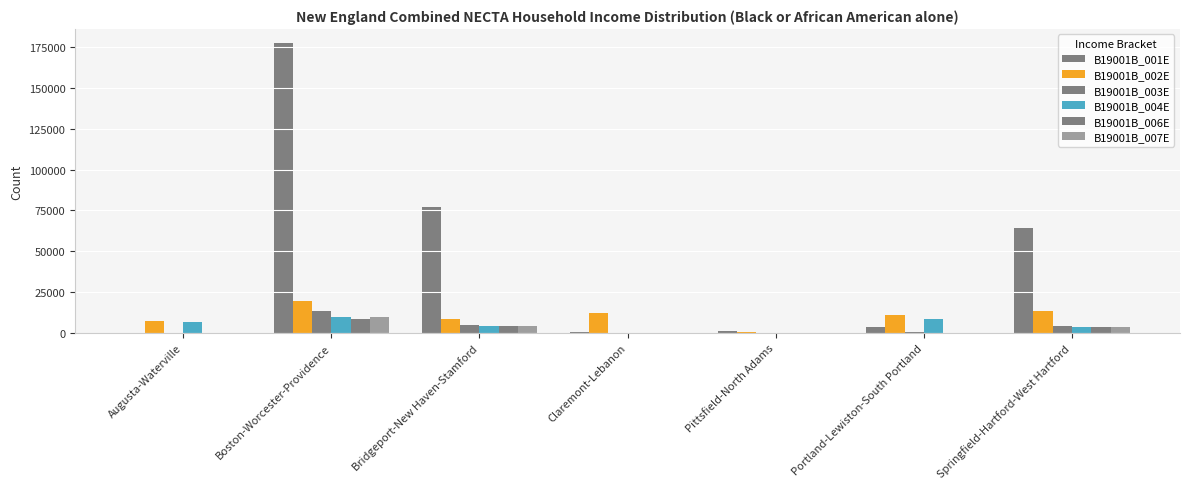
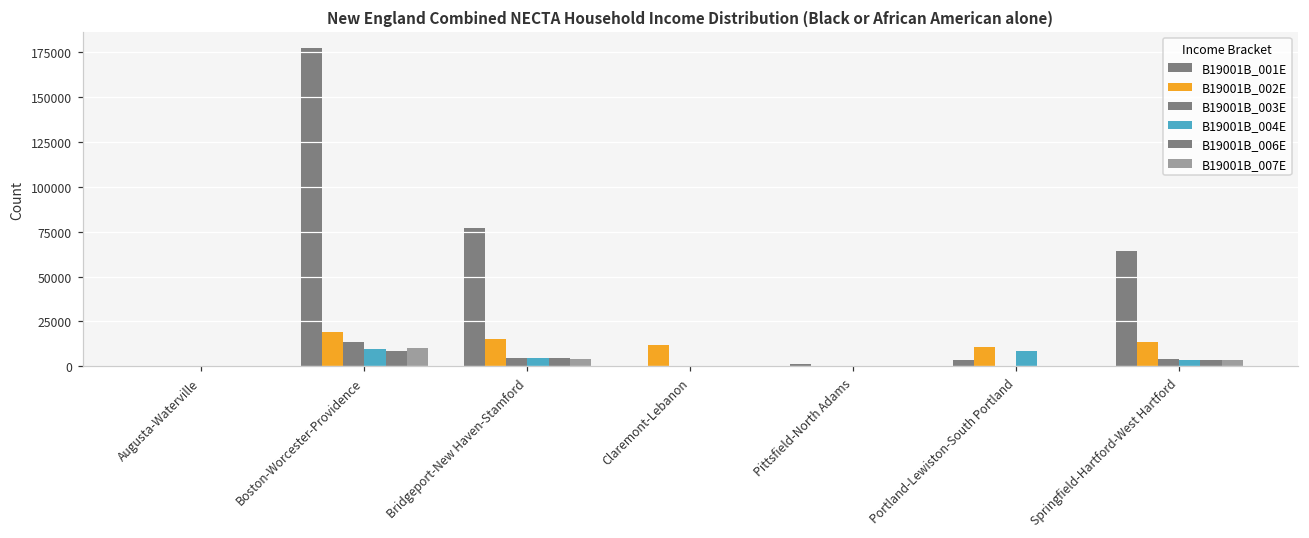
B19001B_002E, Augusta-Waterville: 7000 -> 0
B19001B_004E, Augusta-Waterville: 7000 -> 0
B19001B_002E, Bridgeport-New Haven-Stamford: 9000 -> 15000
